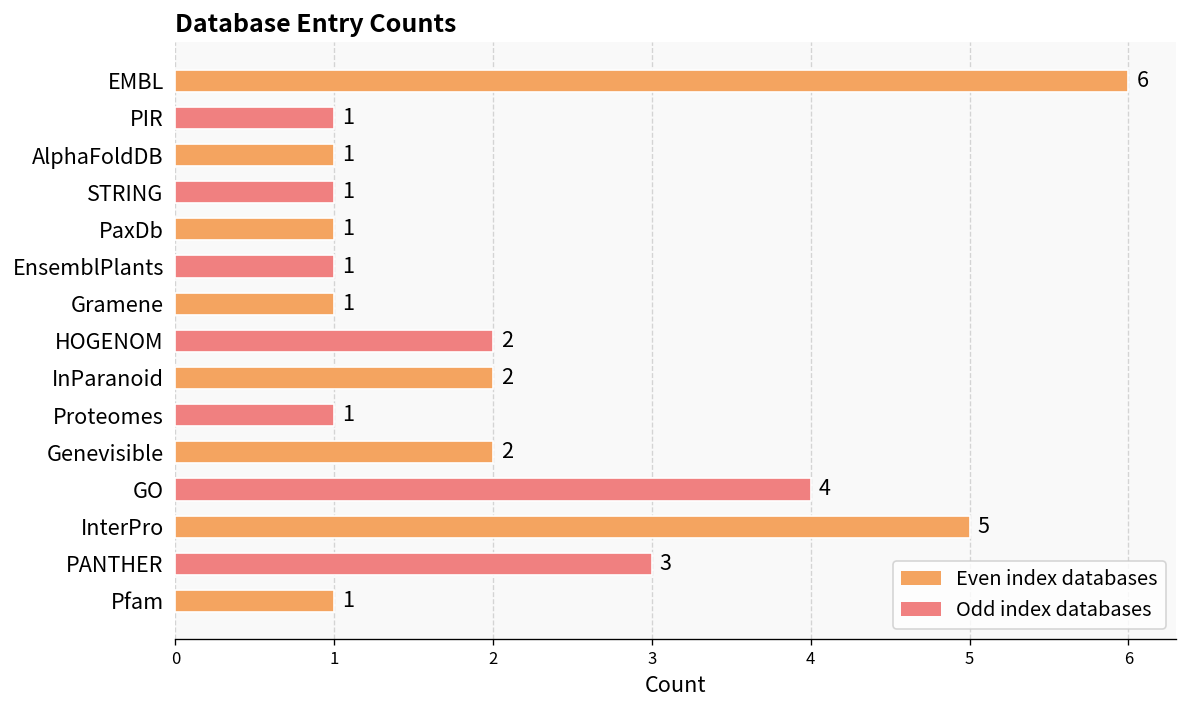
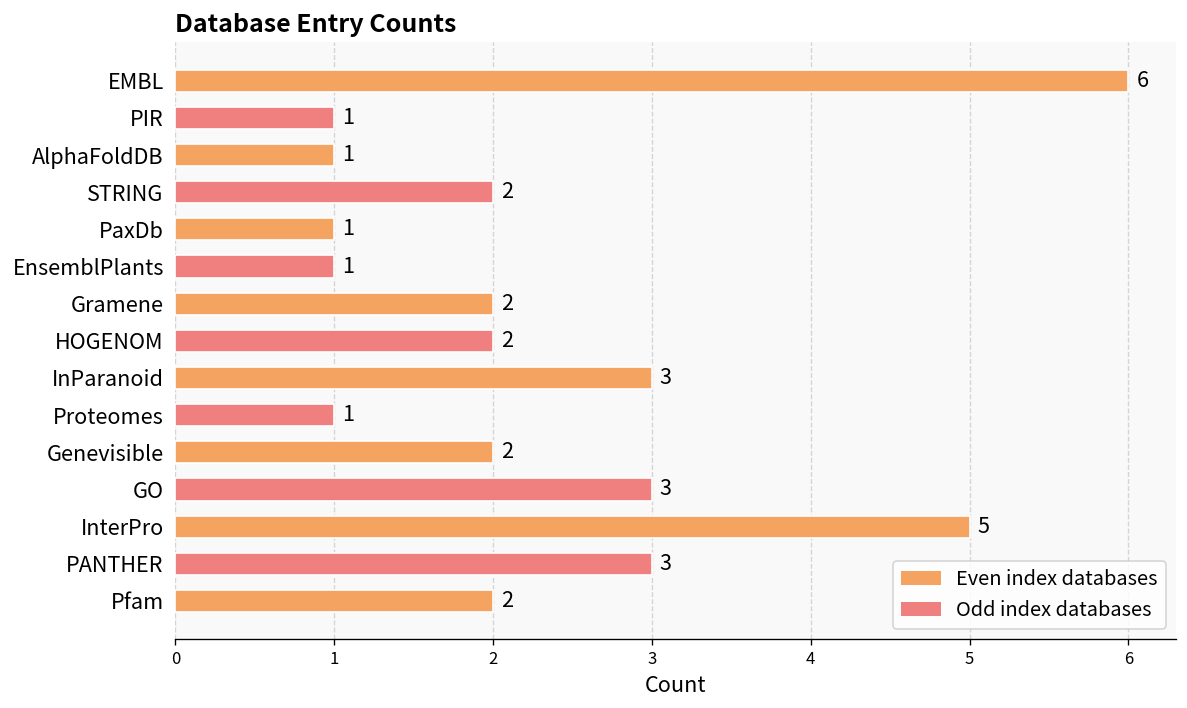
STRING: 1 -> 2
Gramene: 1 -> 2
InParanoid: 2 -> 3
GO: 4 -> 3
Pfam: 1 -> 2
